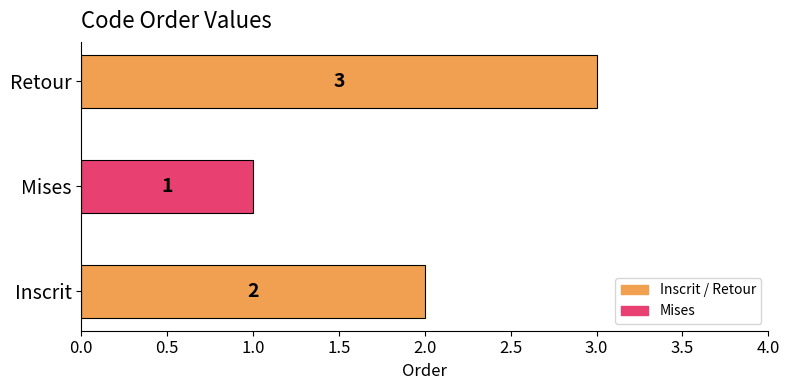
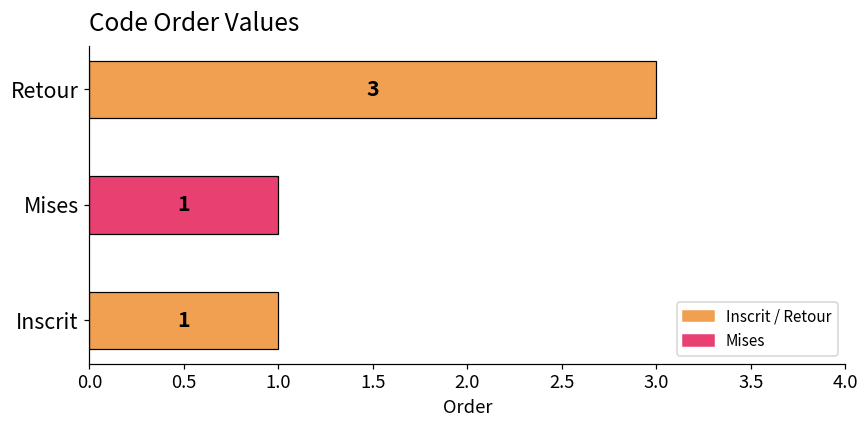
Inscrit: 2 -> 1
